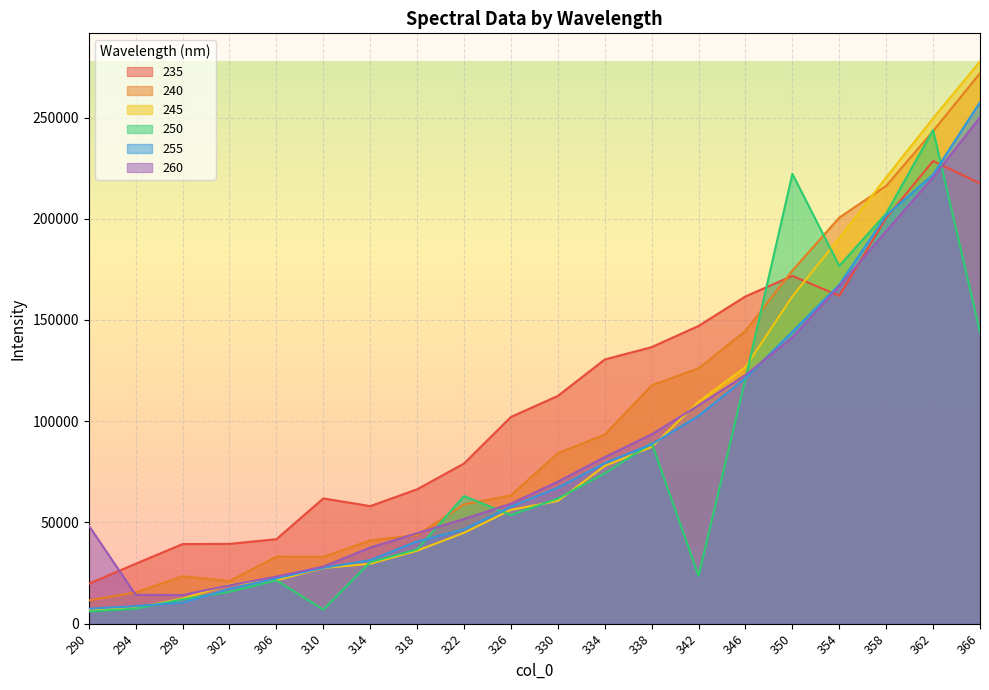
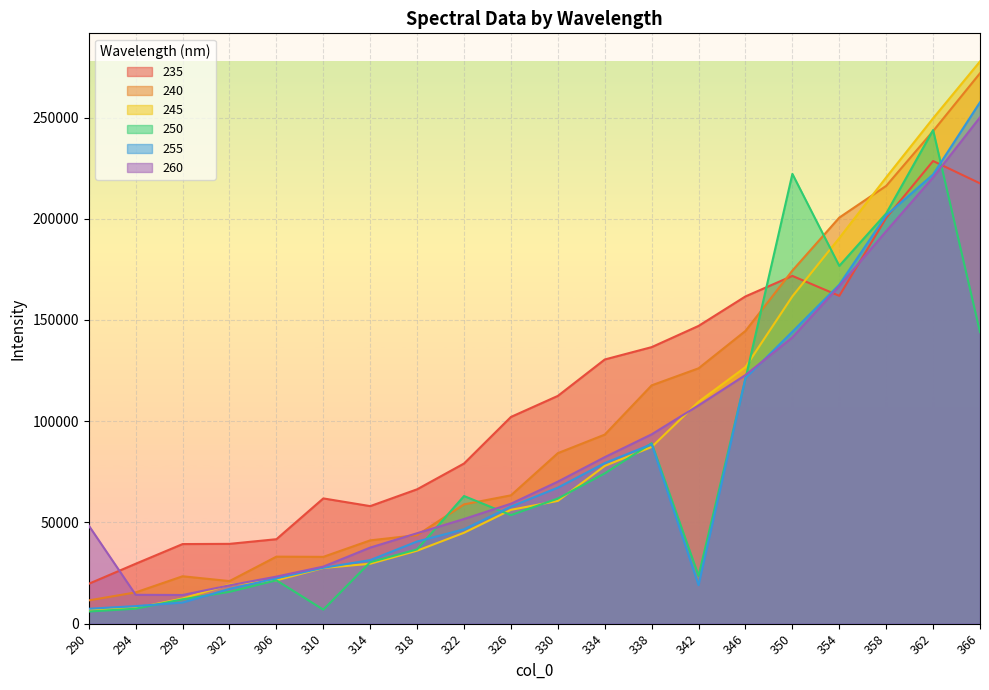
255, 342: 103000 -> 19000
